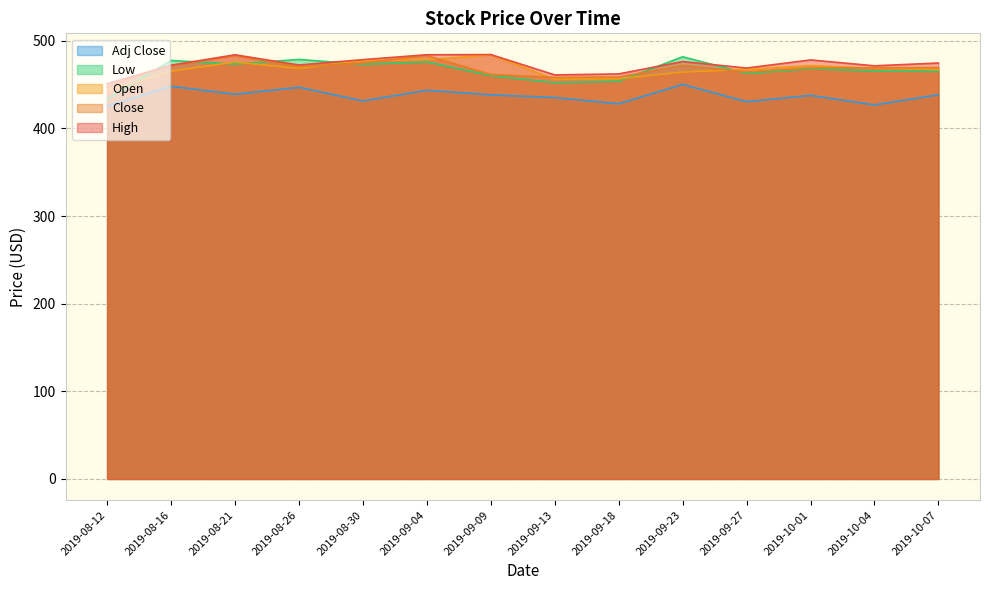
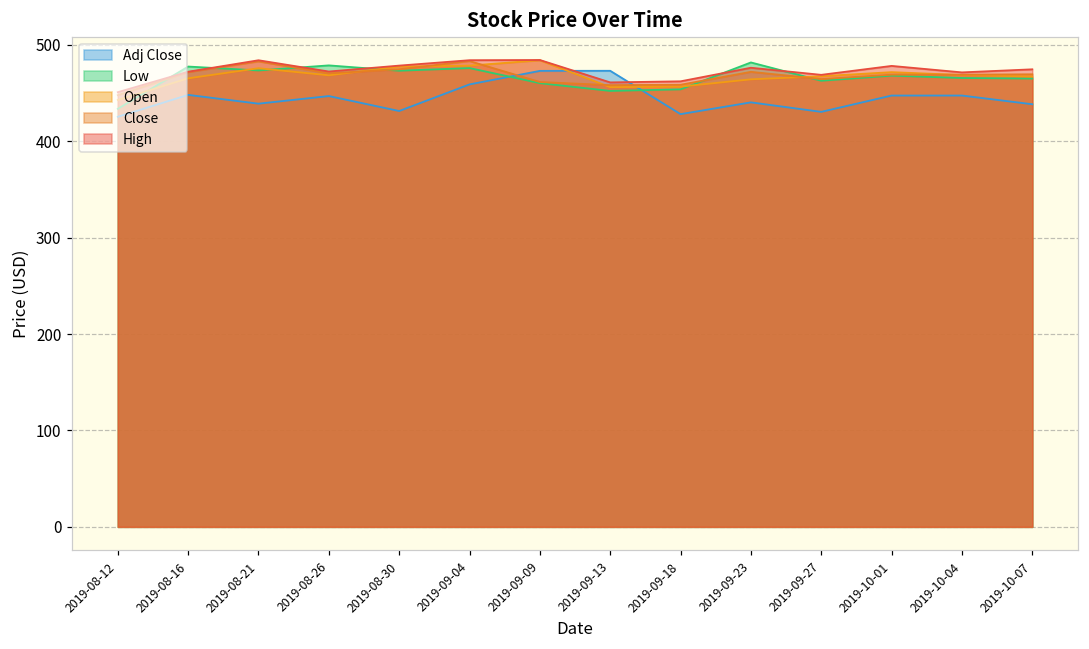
Adj Close, 2019-09-04: 440 -> 460
Adj Close, 2019-09-09: 440 -> 470
Adj Close, 2019-09-13: 440 -> 470
Adj Close, 2019-09-23: 450 -> 440
Adj Close, 2019-10-01: 440 -> 450
Adj Close, 2019-10-04: 430 -> 450
